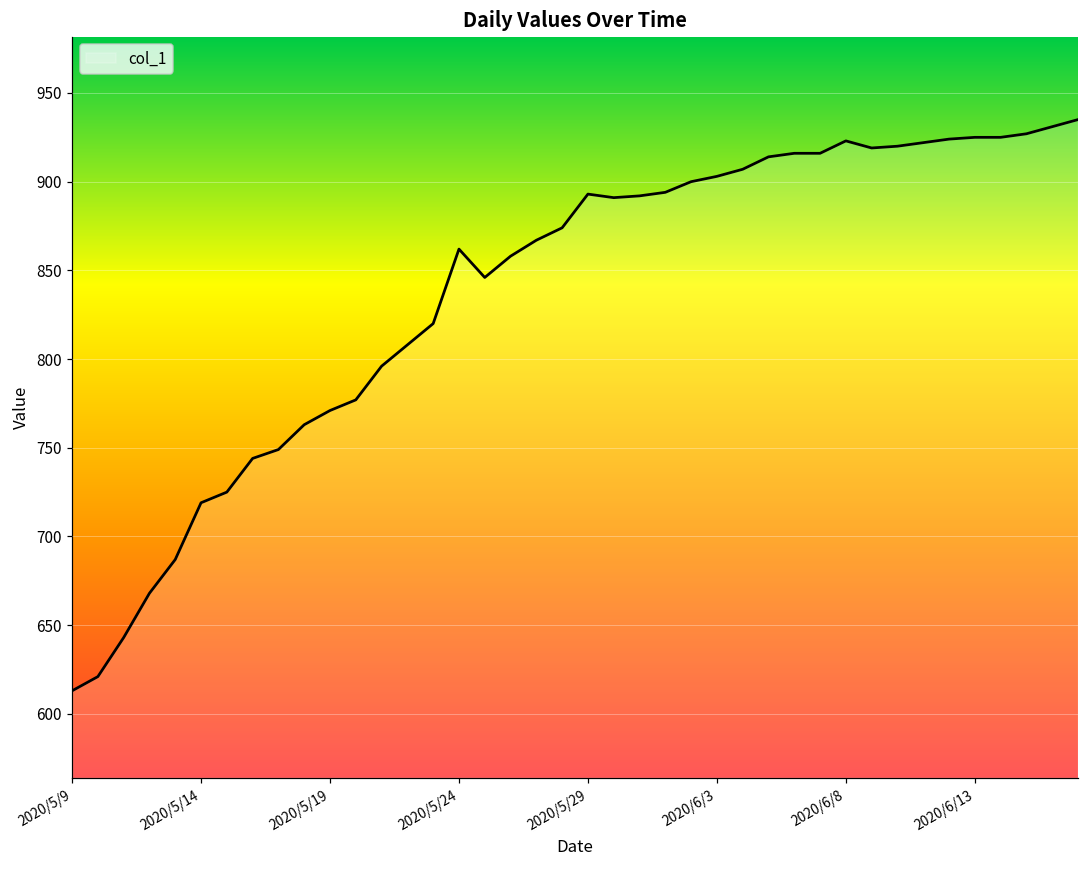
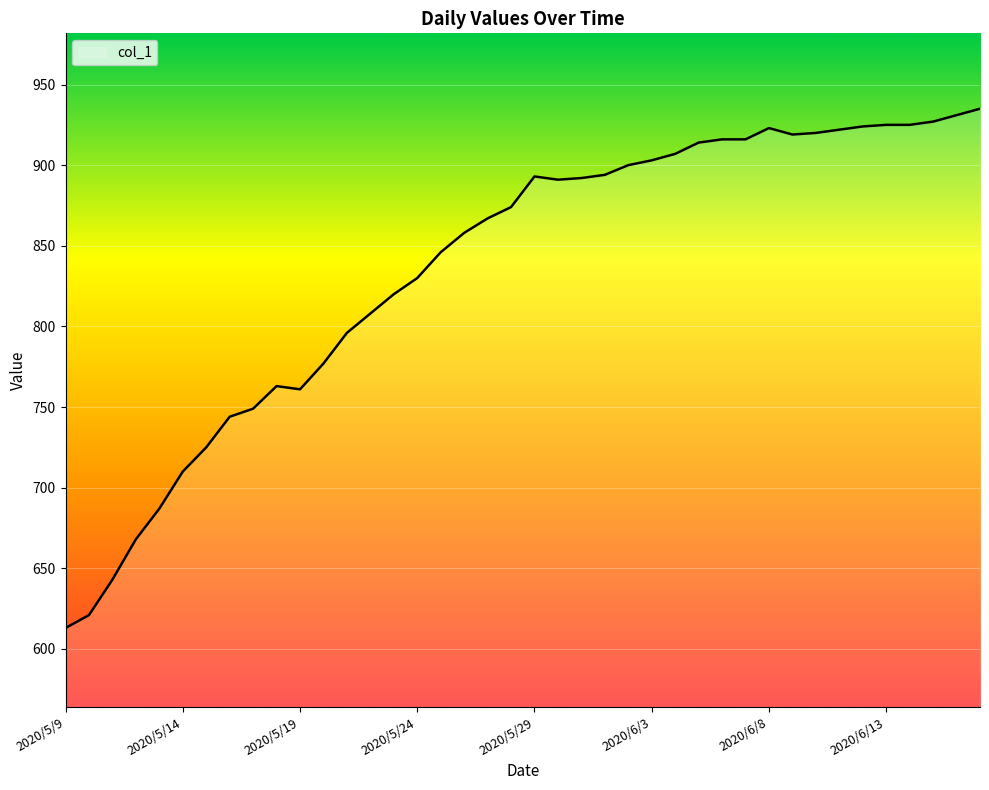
2020/5/14: 719 -> 710
2020/5/19: 771 -> 761
2020/5/24: 862 -> 830
